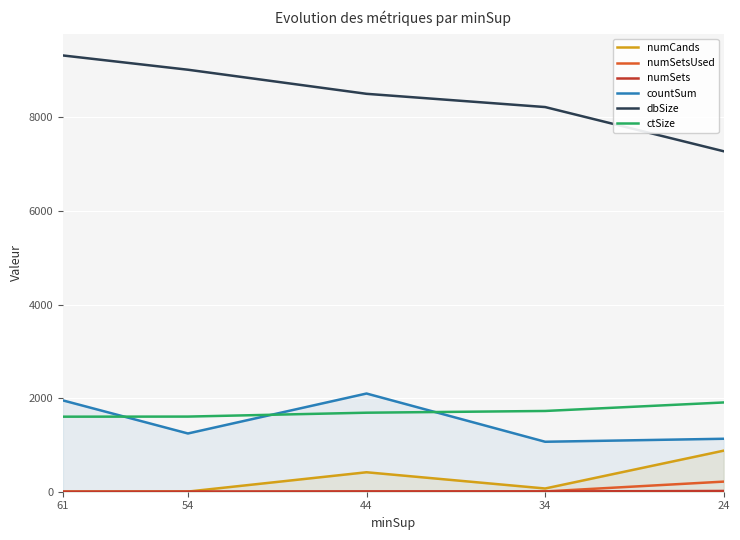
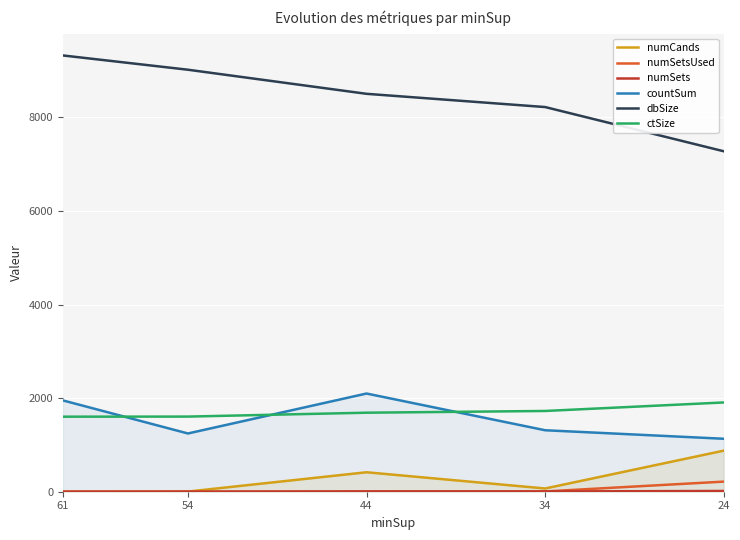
countSum, 34: 1100 -> 1300
